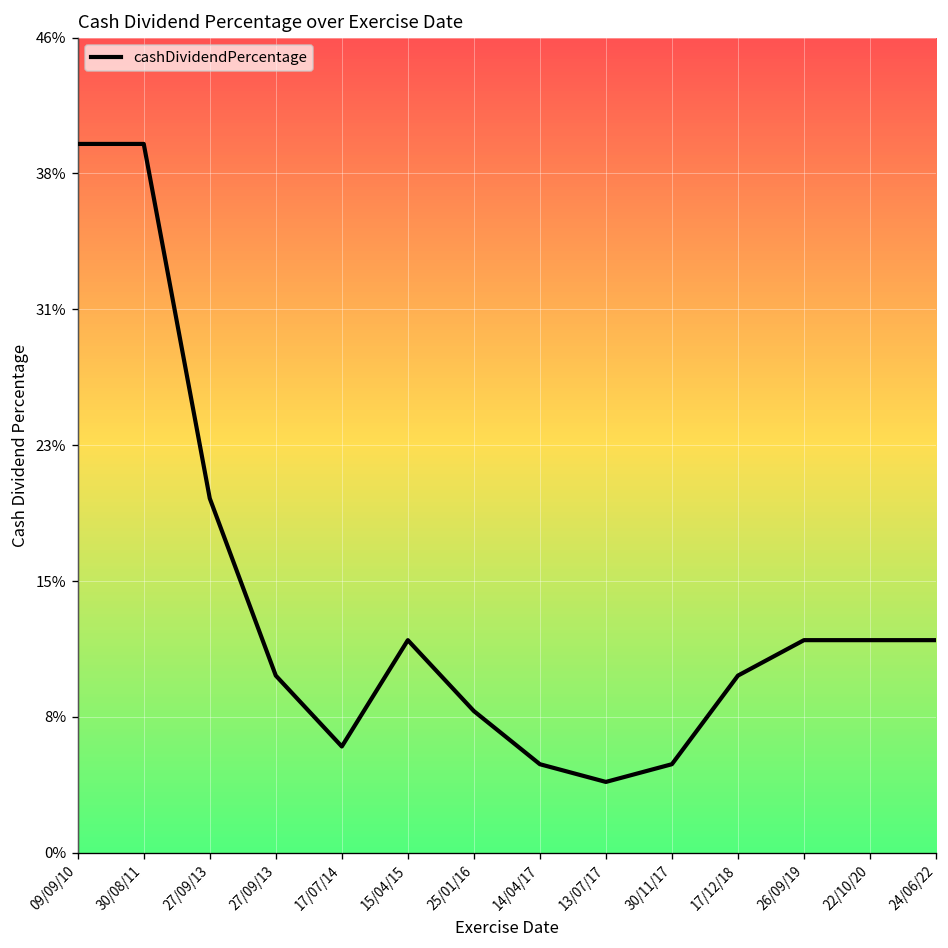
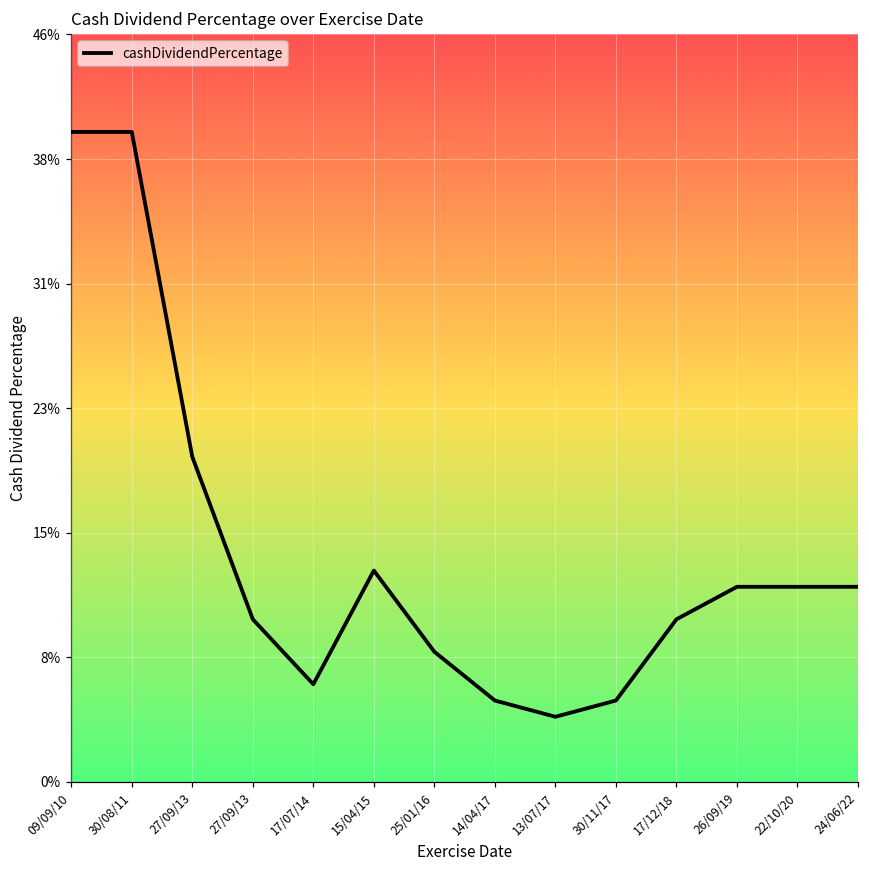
15/04/15: 12.0% -> 13.0%
